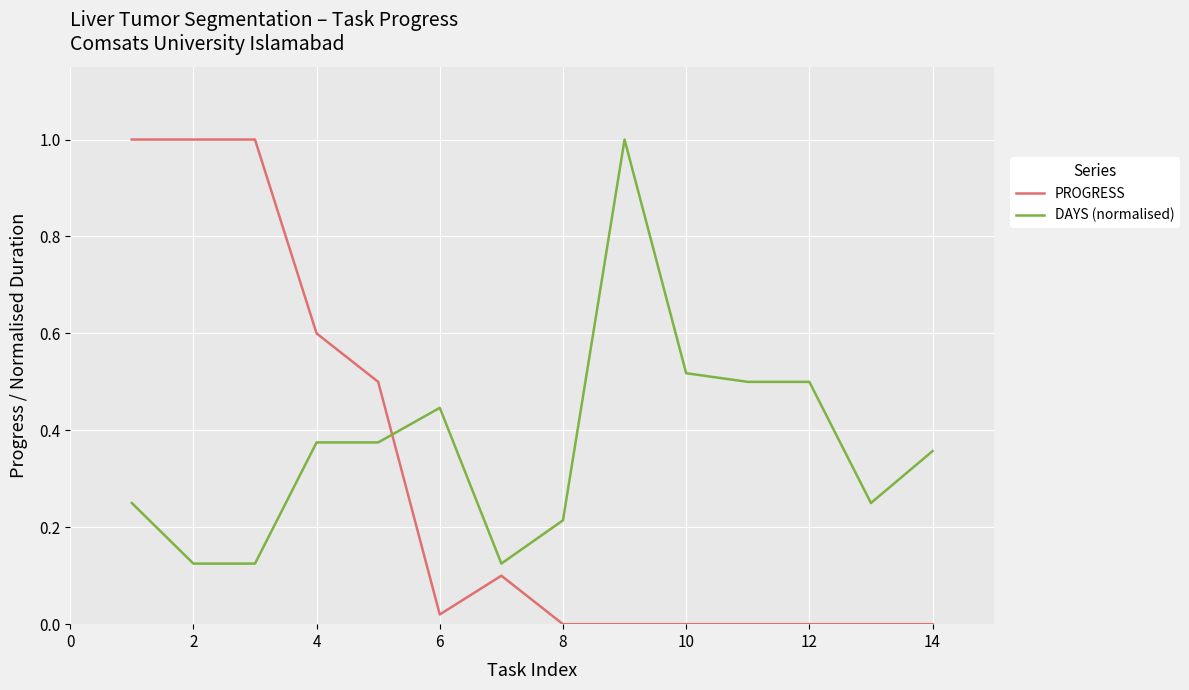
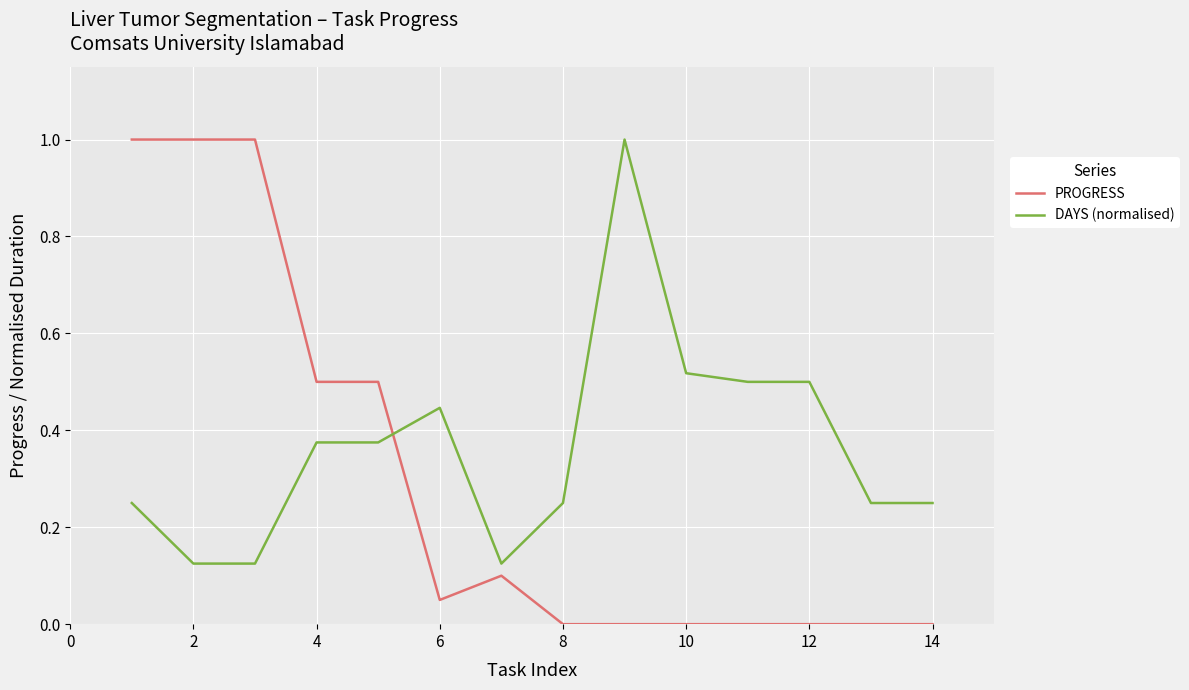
PROGRESS, 4: 0.6 -> 0.5
PROGRESS, 6: 0.02 -> 0.05
DAYS (normalised), 8: 0.21 -> 0.25
DAYS (normalised), 14: 0.36 -> 0.25
